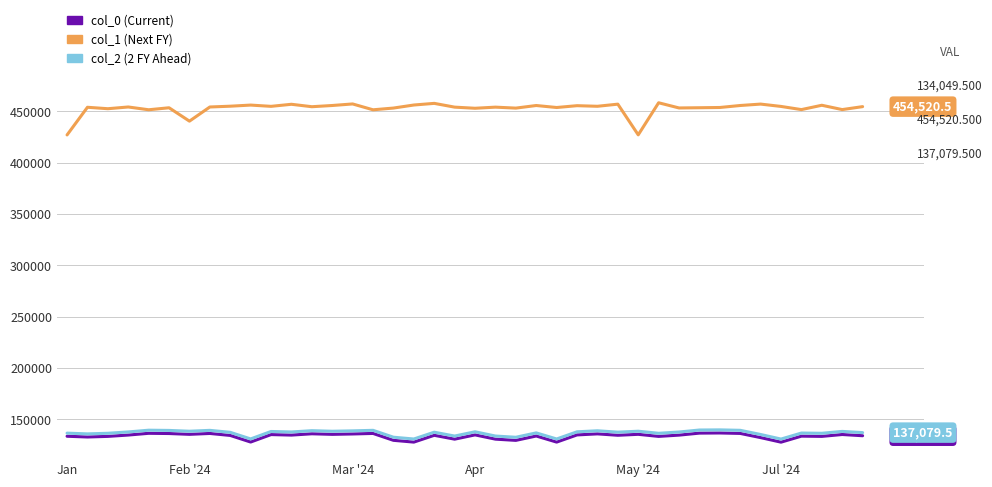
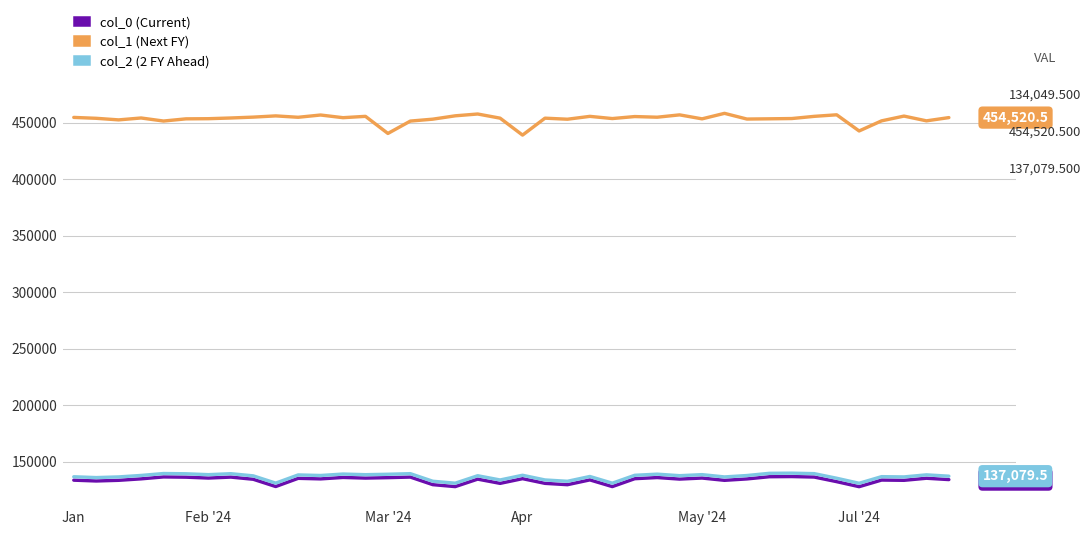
col_1 (Next FY), Jan: 427000 -> 455000
col_1 (Next FY), Feb '24: 440000 -> 454000
col_1 (Next FY), Mar '24: 457000 -> 440000
col_1 (Next FY), Apr: 453000 -> 439000
col_1 (Next FY), May '24: 427000 -> 453000
col_1 (Next FY), Jul '24: 455000 -> 443000
